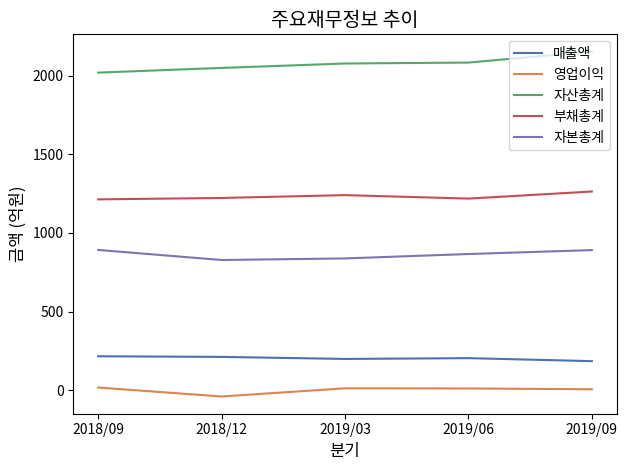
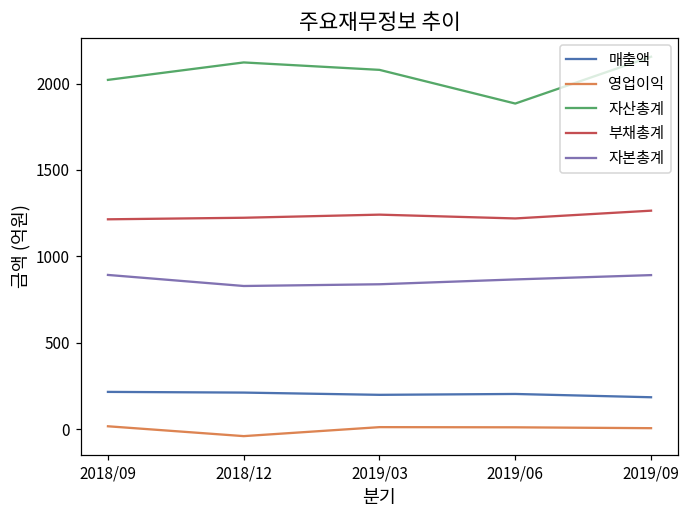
자산총계, 2018/12: 2050 -> 2120
자산총계, 2019/06: 2090 -> 1880
